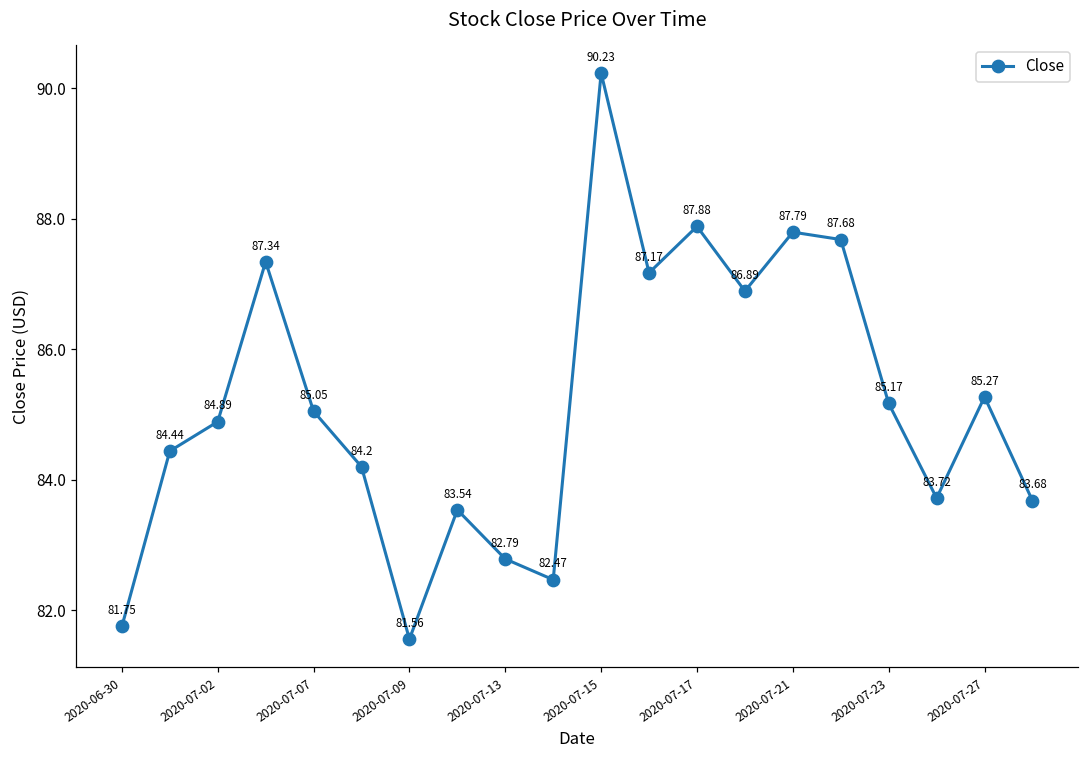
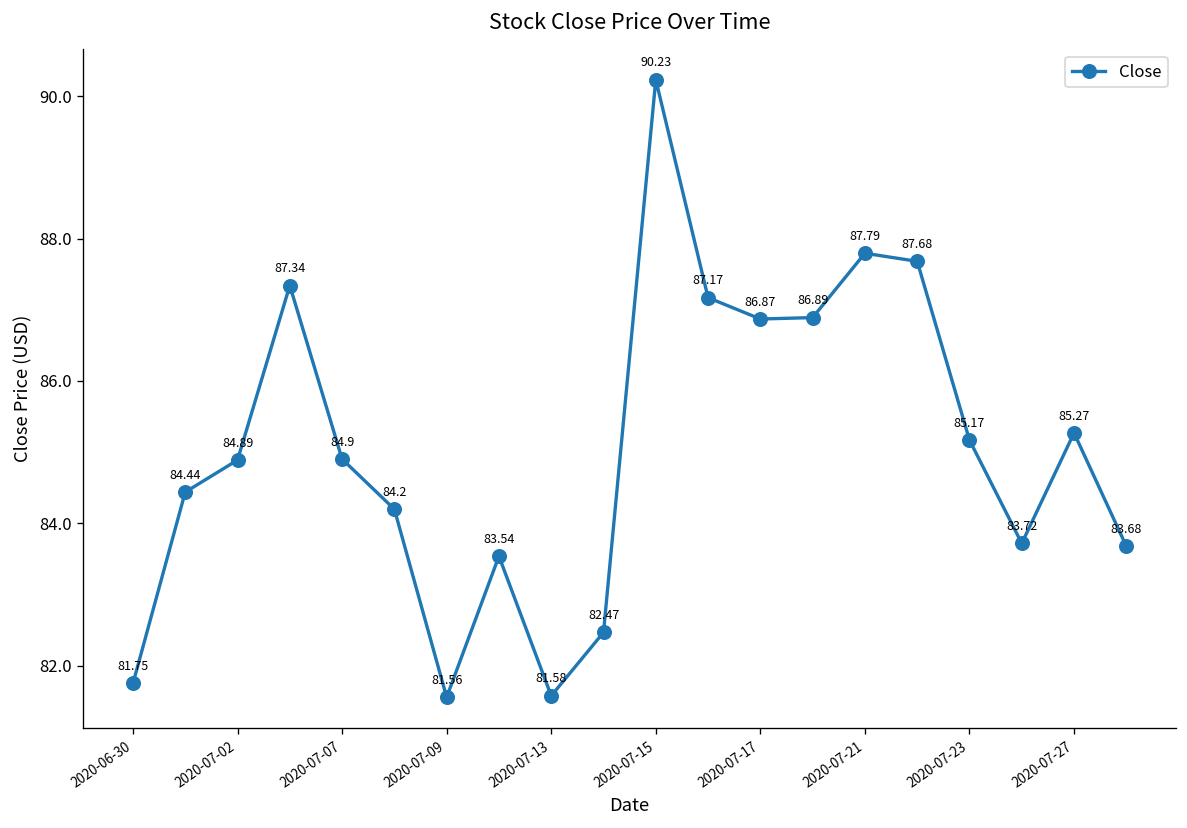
2020-07-07: 85.05 -> 84.9
2020-07-13: 82.79 -> 81.58
2020-07-17: 87.88 -> 86.87
